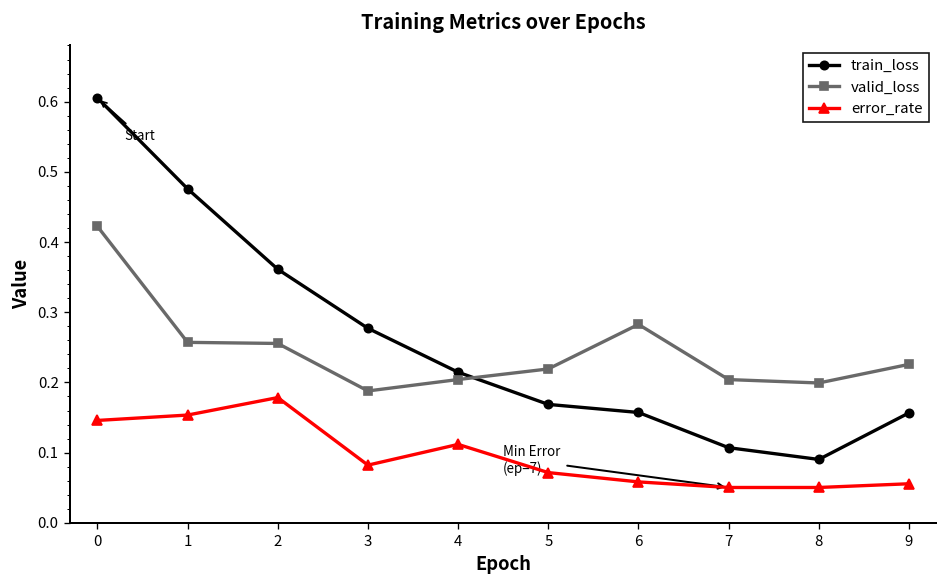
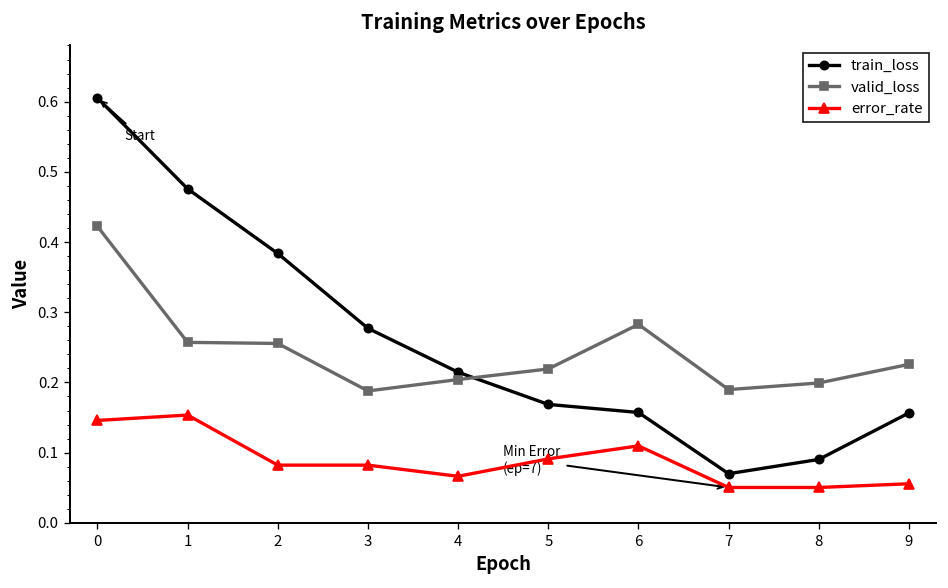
train_loss, 2: 0.36 -> 0.38
error_rate, 2: 0.18 -> 0.08
error_rate, 4: 0.11 -> 0.07
error_rate, 5: 0.07 -> 0.09
error_rate, 6: 0.06 -> 0.11
train_loss, 7: 0.11 -> 0.07
valid_loss, 7: 0.20 -> 0.19
